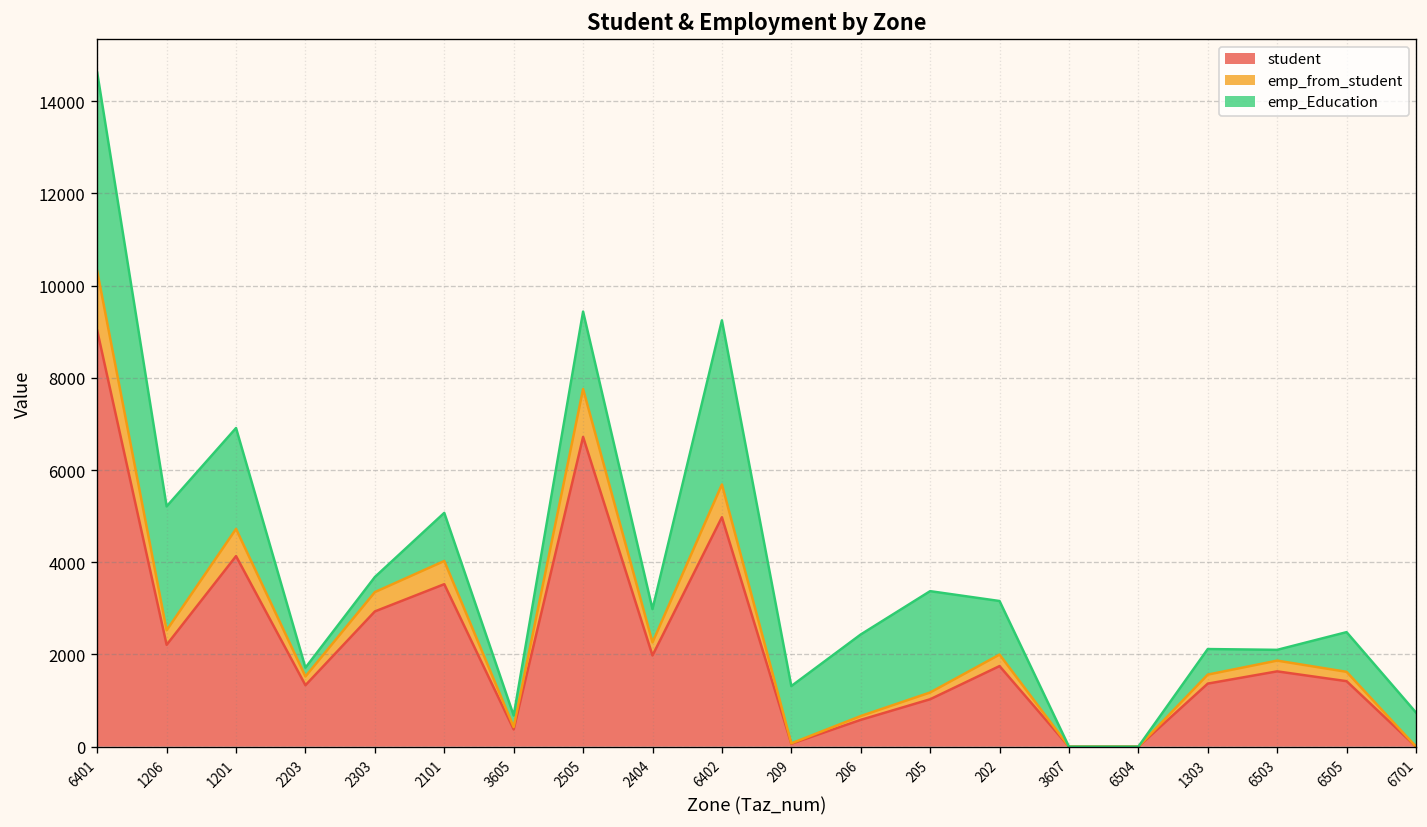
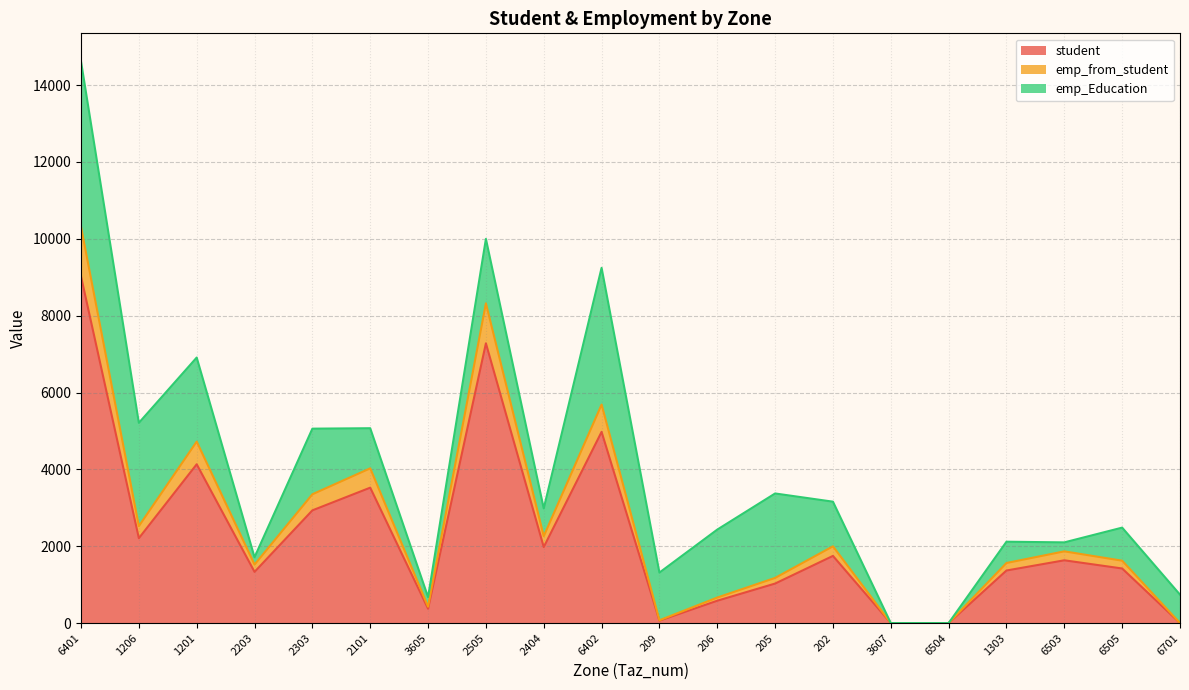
emp_Education, 2303: 300 -> 1700
student, 2505: 6700 -> 7300
